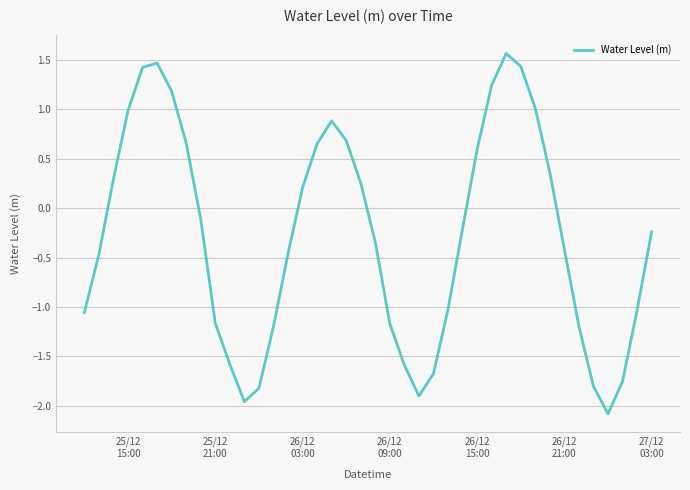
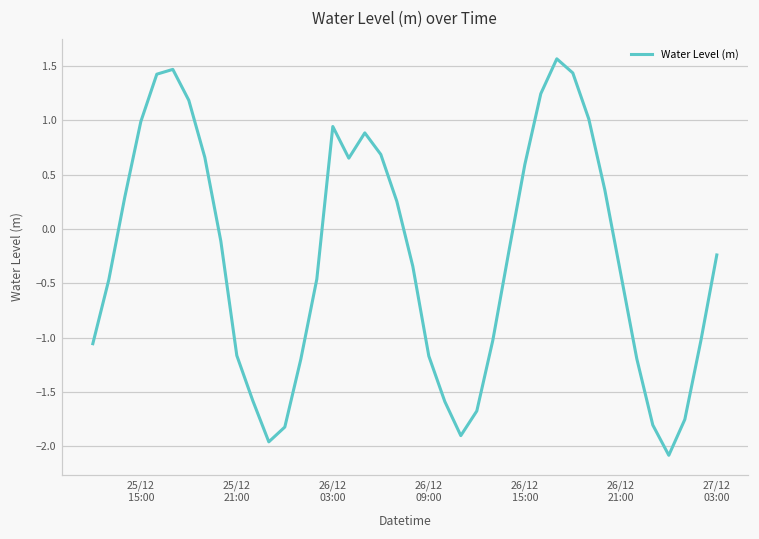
26/12 03:00: 0.2 -> 0.9
